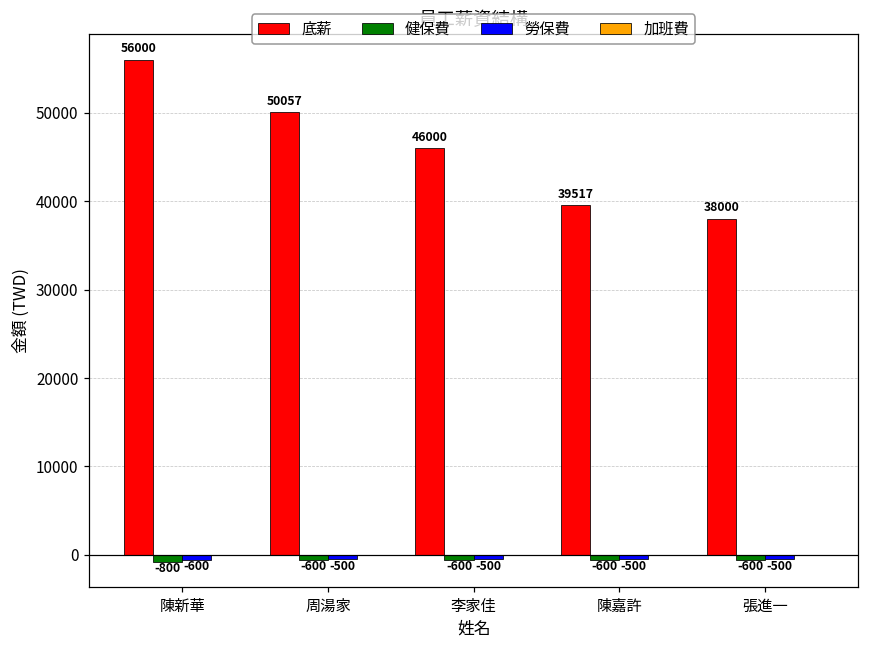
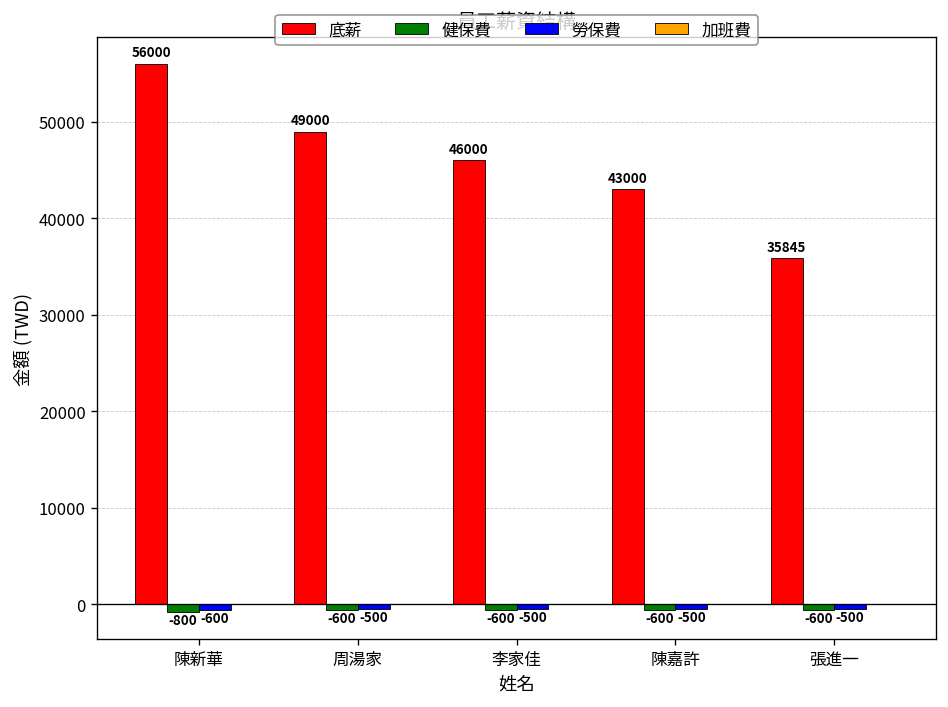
底薪, 周湯家: 50057 -> 49000
底薪, 陳嘉許: 39517 -> 43000
底薪, 張進一: 38000 -> 35845
